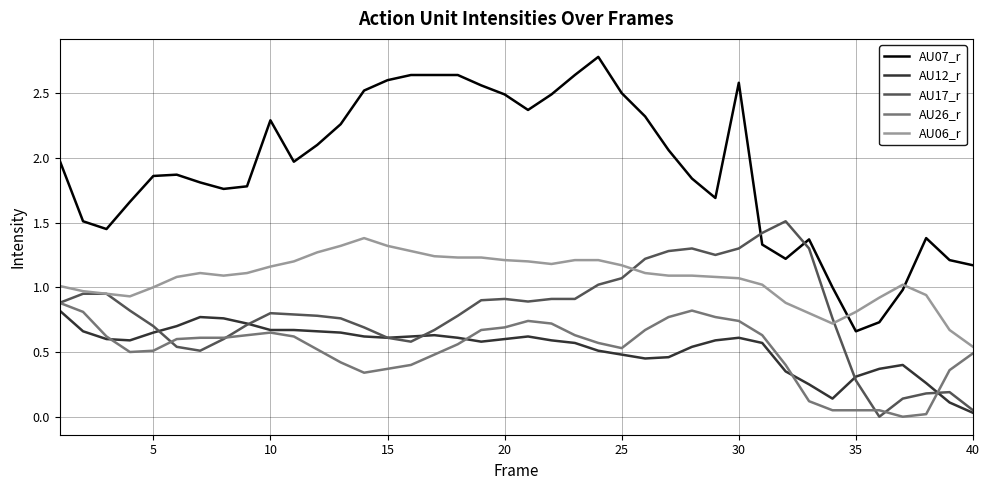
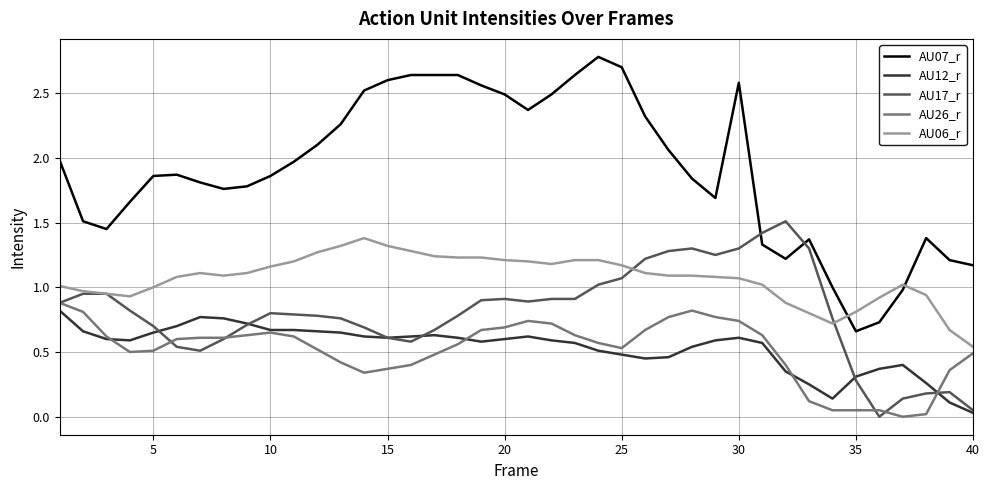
AU07_r, 10: 2.29 -> 1.86
AU07_r, 25: 2.5 -> 2.7
